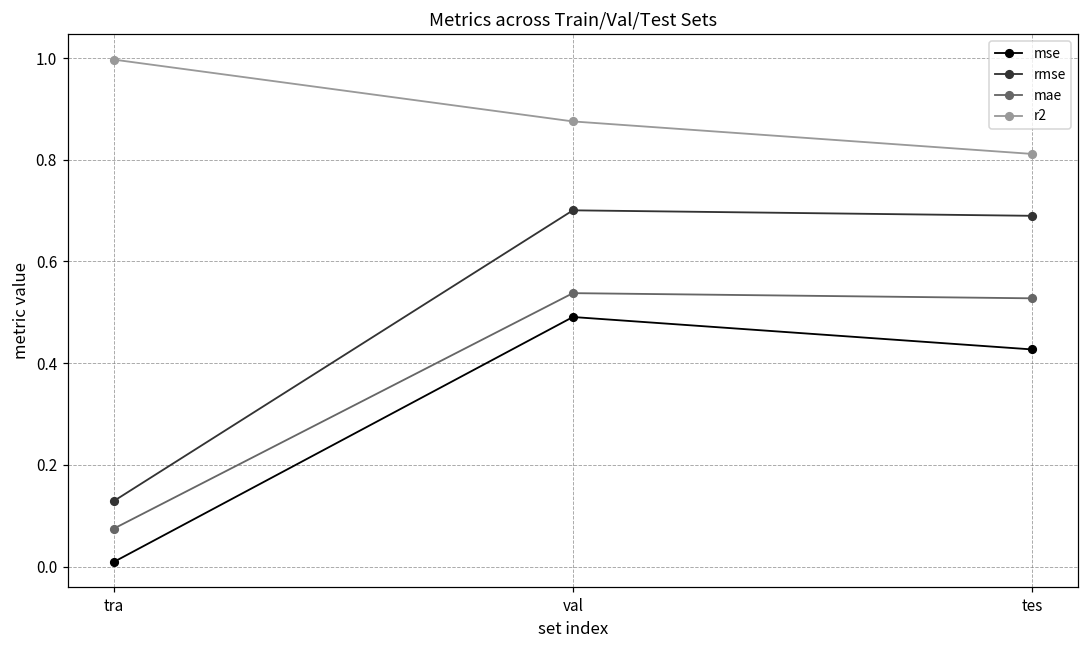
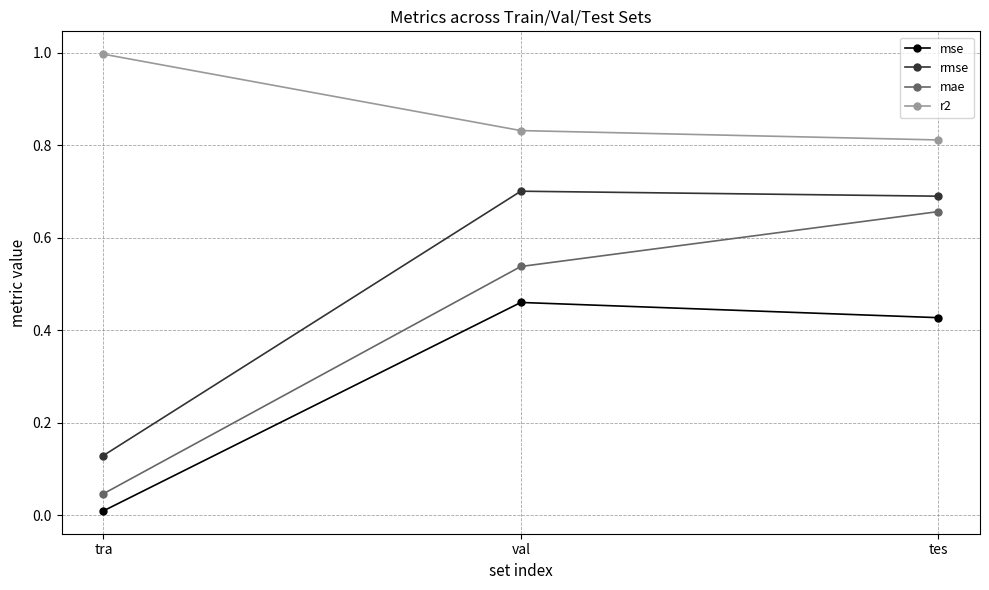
mae, tra: 0.07 -> 0.05
mse, val: 0.49 -> 0.46
r2, val: 0.88 -> 0.83
mae, tes: 0.53 -> 0.66
